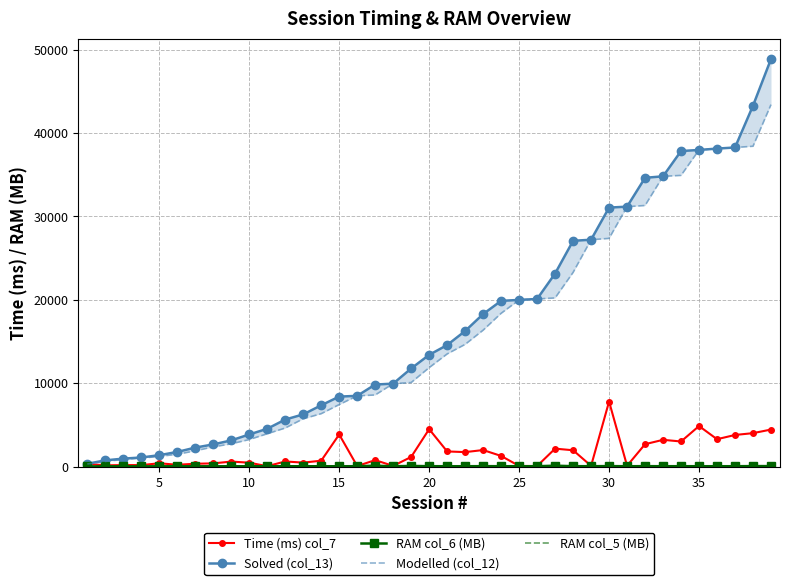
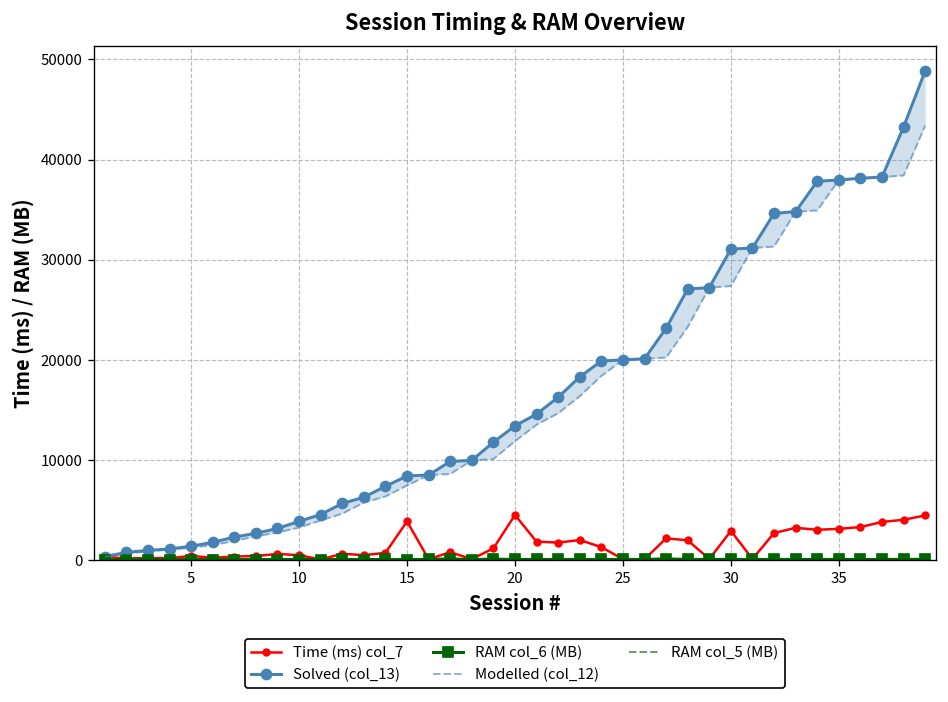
Time (ms) col_7, 30: 8000 -> 3000
Time (ms) col_7, 35: 5000 -> 3000
